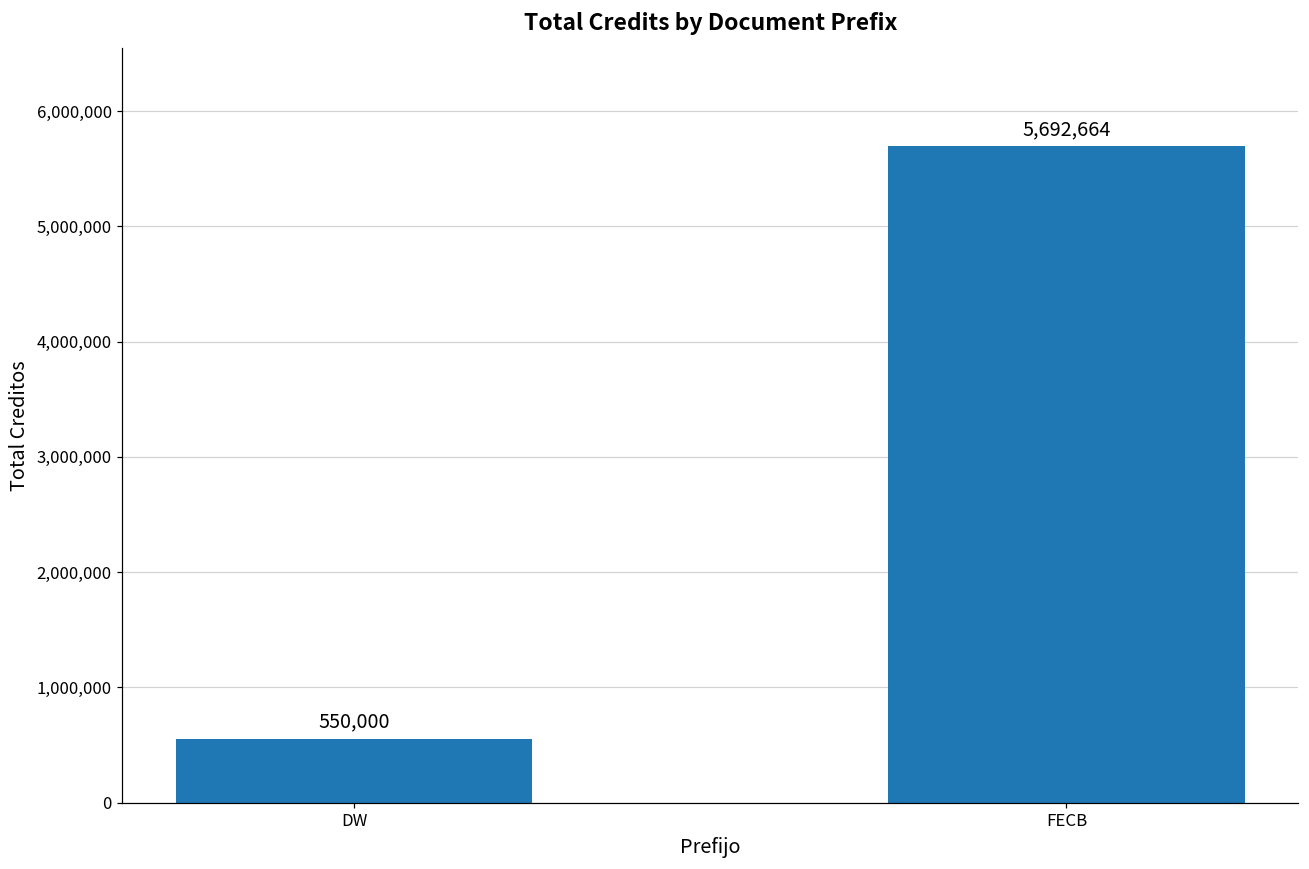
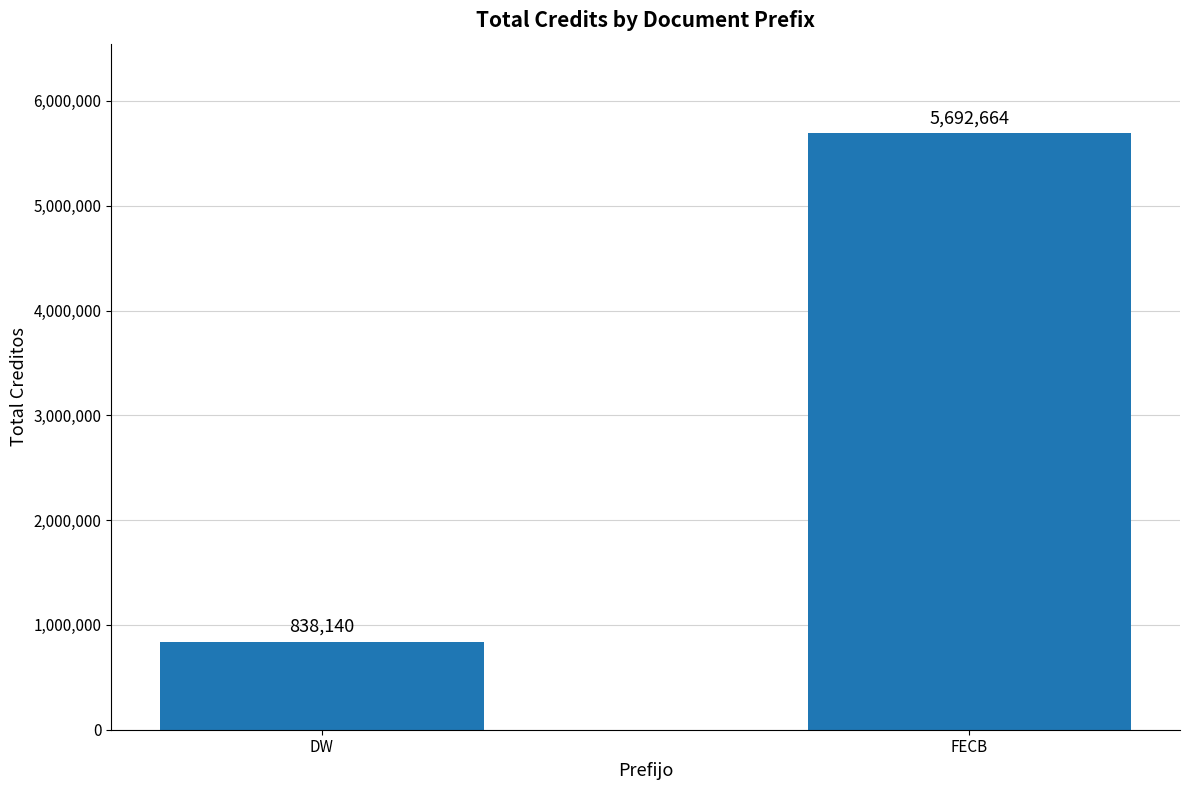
DW: 550,000 -> 838,140
